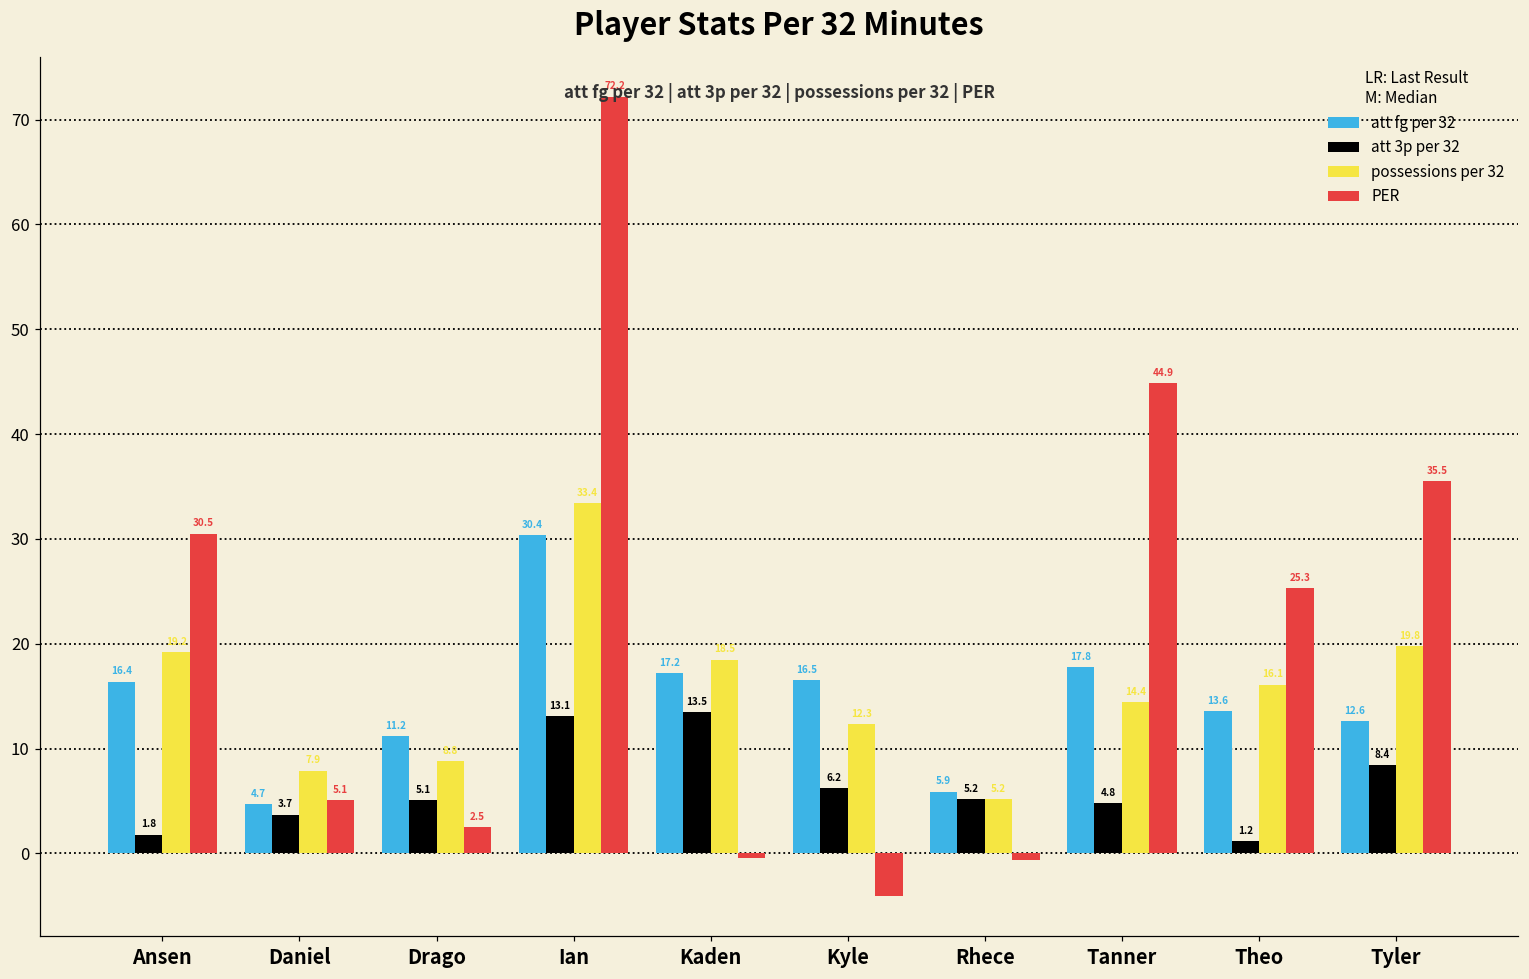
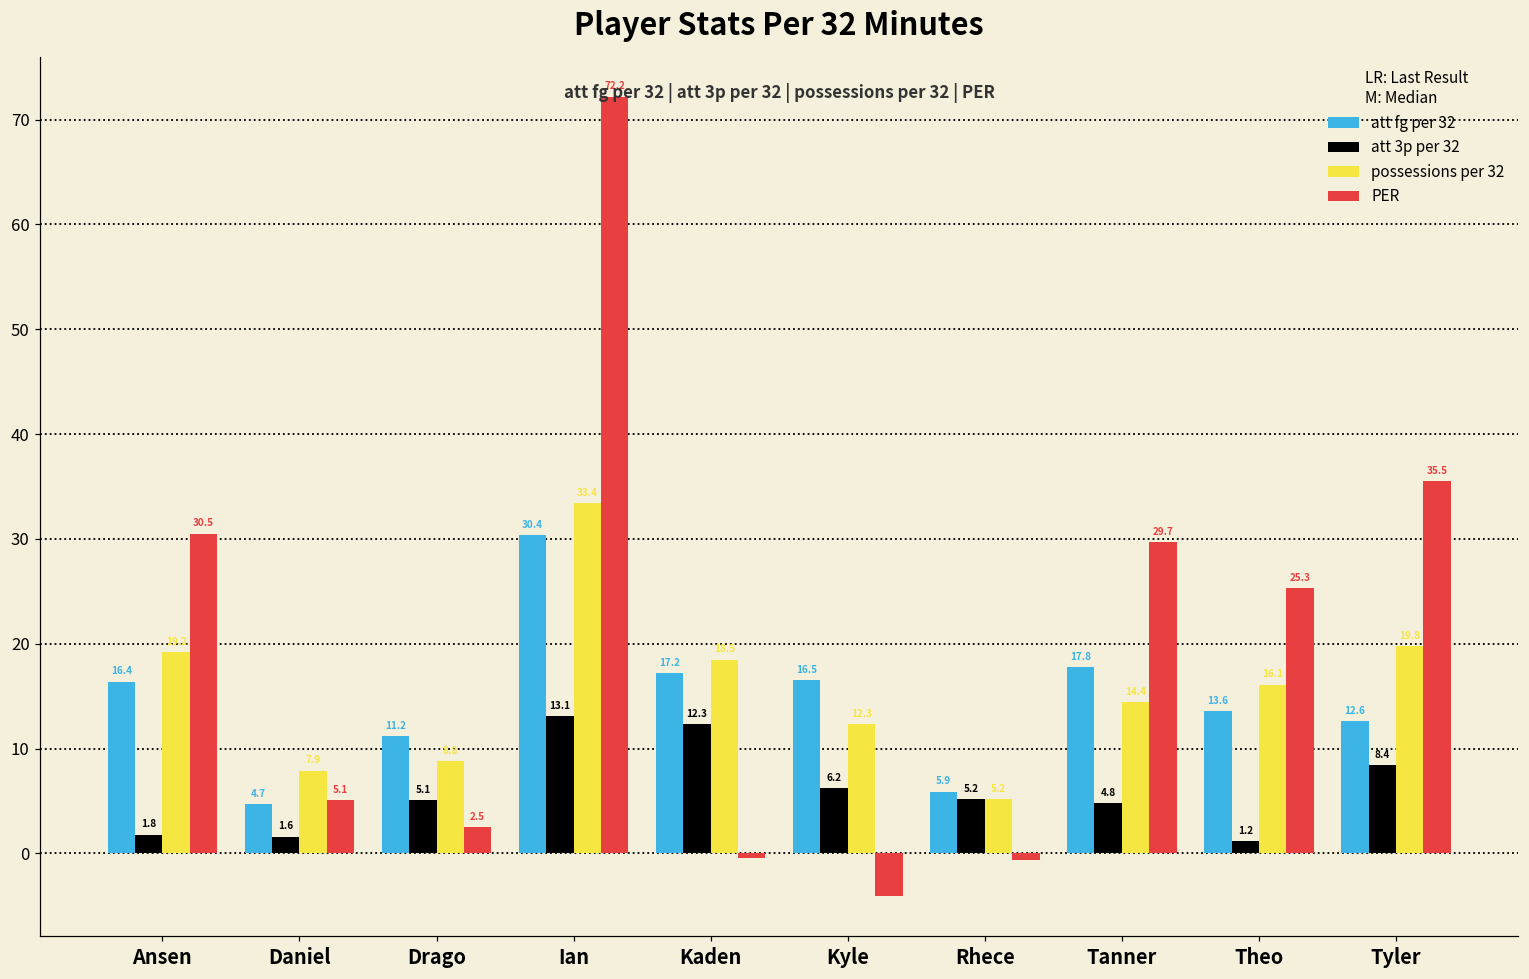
att 3p per 32, Daniel: 3.7 -> 1.6
att 3p per 32, Kaden: 13.5 -> 12.3
PER, Tanner: 44.9 -> 29.7
